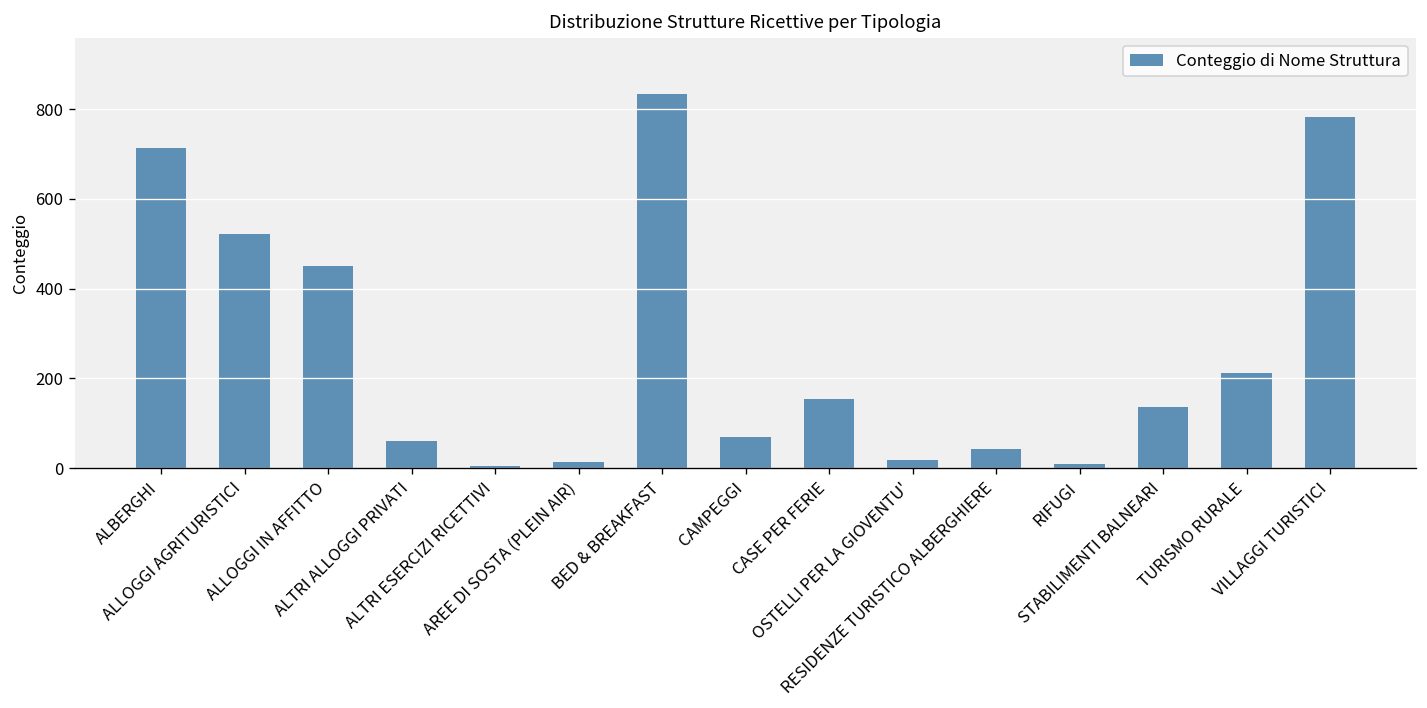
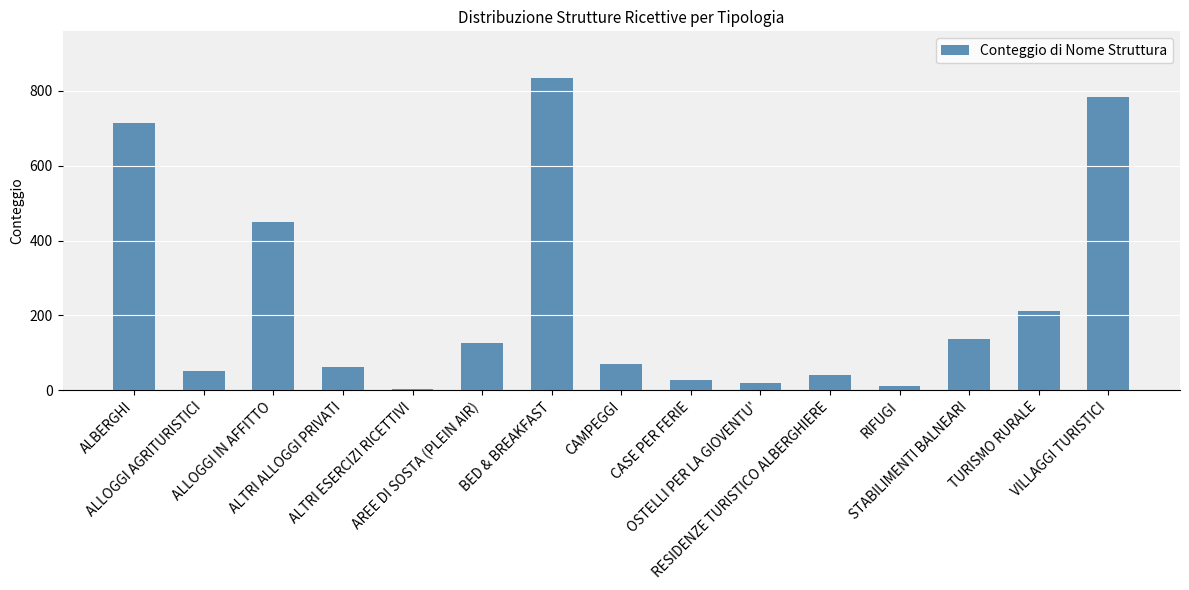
ALLOGGI AGRITURISTICI: 520 -> 50
AREE DI SOSTA (PLEIN AIR): 10 -> 130
CASE PER FERIE: 160 -> 30
